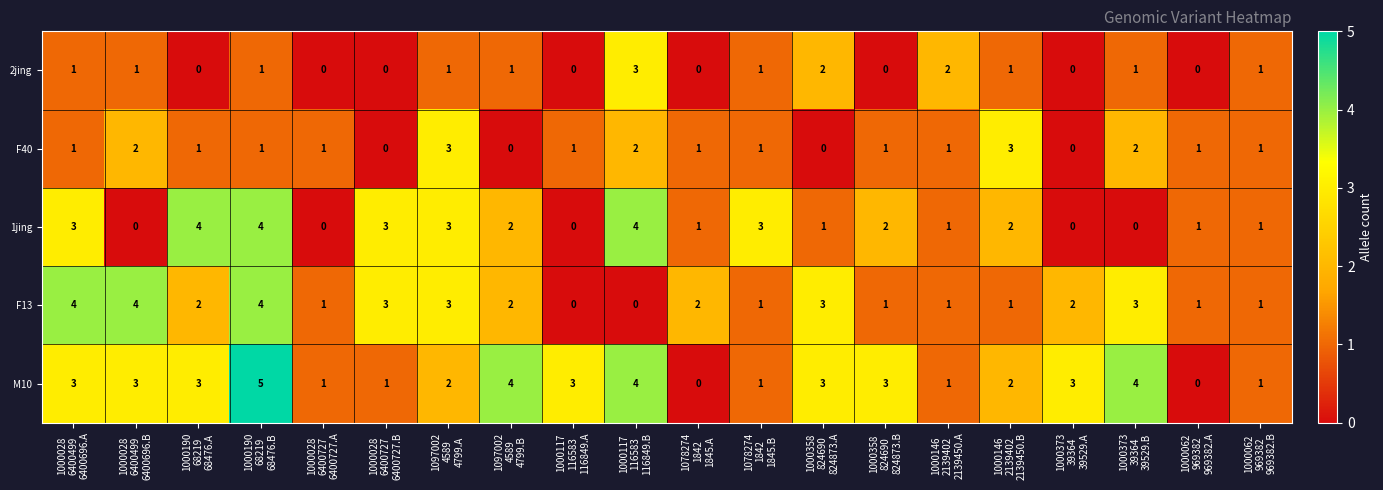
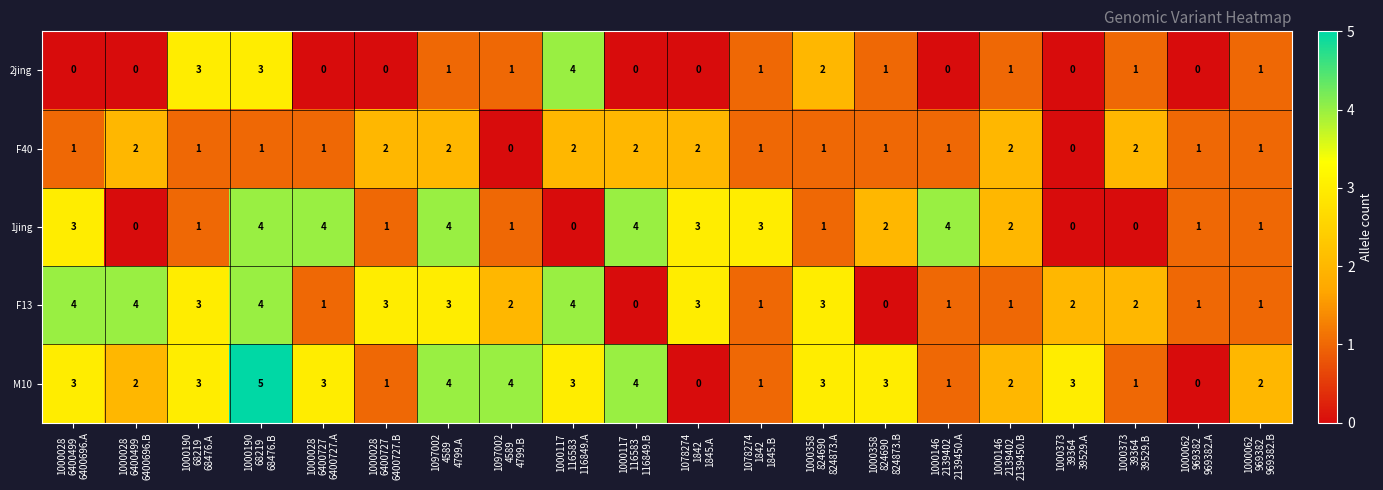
2jing, 1000028 6400499 6400696.A: 1 -> 0
2jing, 1000028 6400499 6400696.B: 1 -> 0
2jing, 1000190 68219 68476.A: 0 -> 3
2jing, 1000190 68219 68476.B: 1 -> 3
2jing, 1000117 116583 116849.A: 0 -> 4
2jing, 1000117 116583 116849.B: 3 -> 0
2jing, 1000358 824690 824873.B: 0 -> 1
2jing, 1000146 2139402 2139450.A: 2 -> 0
F40, 1000028 6400727 6400727.B: 0 -> 2
F40, 1097002 4589 4799.A: 3 -> 2
F40, 1000117 116583 116849.A: 1 -> 2
F40, 1078274 1842 1845.A: 1 -> 2
F40, 1000358 824690 824873.A: 0 -> 1
F40, 1000146 2139402 2139450.B: 3 -> 2
1jing, 1000190 68219 68476.A: 4 -> 1
1jing, 1000028 6400727 6400727.A: 0 -> 4
1jing, 1000028 6400727 6400727.B: 3 -> 1
1jing, 1097002 4589 4799.A: 3 -> 4
1jing, 1097002 4589 4799.B: 2 -> 1
1jing, 1078274 1842 1845.A: 1 -> 3
1jing, 1000146 2139402 2139450.A: 1 -> 4
F13, 1000190 68219 68476.A: 2 -> 3
F13, 1000117 116583 116849.A: 0 -> 4
F13, 1078274 1842 1845.A: 2 -> 3
F13, 1000358 824690 824873.B: 1 -> 0
F13, 1000373 39364 39529.B: 3 -> 2
M10, 1000028 6400499 6400696.B: 3 -> 2
M10, 1000028 6400727 6400727.A: 1 -> 3
M10, 1097002 4589 4799.A: 2 -> 4
M10, 1000373 39364 39529.B: 4 -> 1
M10, 1000062 969382 969382.B: 1 -> 2
